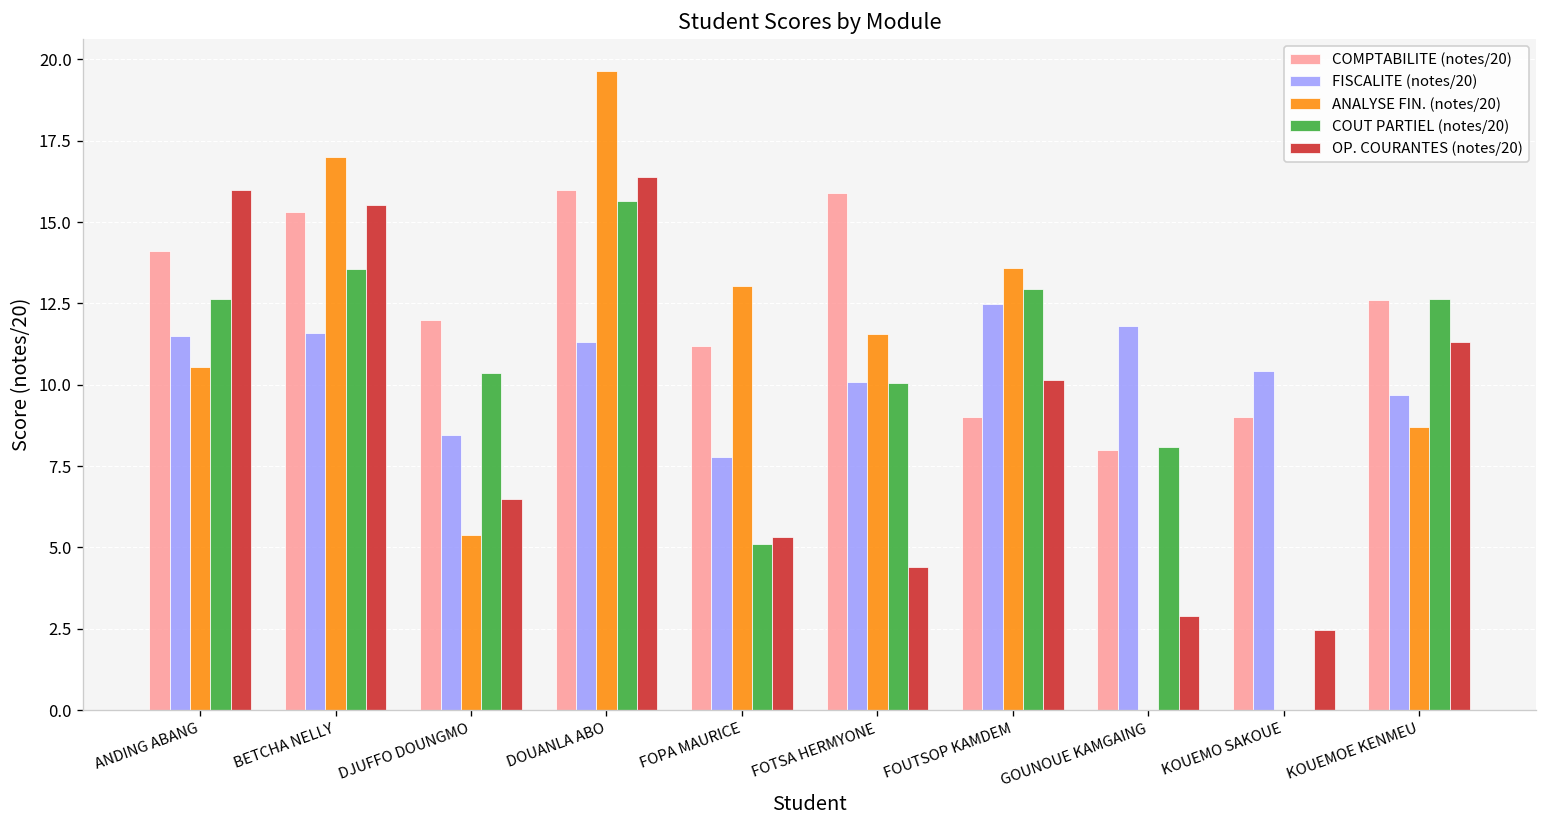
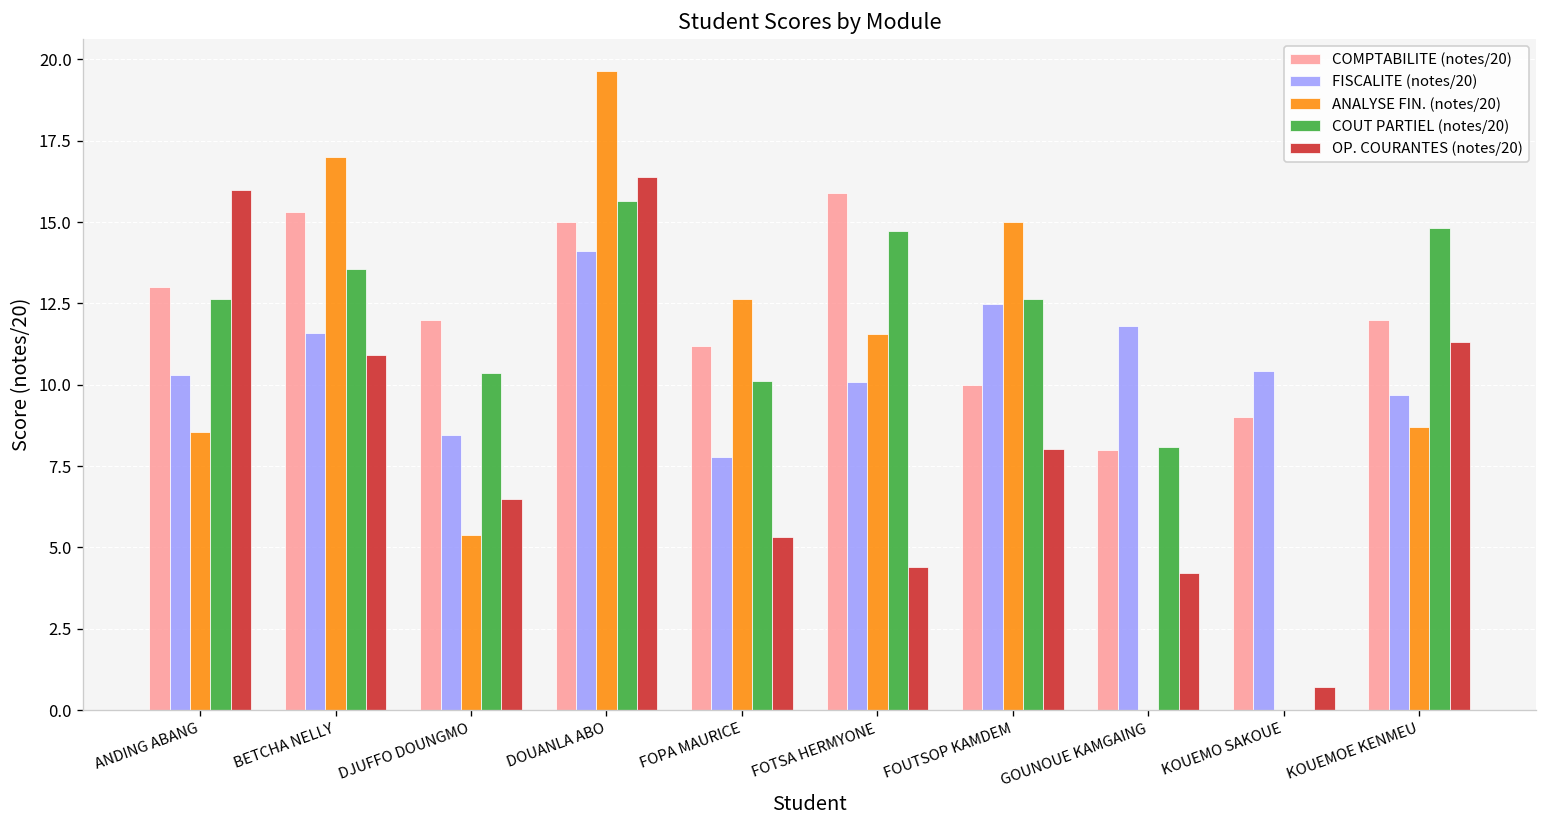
COMPTABILITE (notes/20), ANDING ABANG: 14.1 -> 13.0
FISCALITE (notes/20), ANDING ABANG: 11.5 -> 10.3
ANALYSE FIN. (notes/20), ANDING ABANG: 10.6 -> 8.6
OP. COURANTES (notes/20), BETCHA NELLY: 15.5 -> 10.9
COMPTABILITE (notes/20), DOUANLA ABO: 16 -> 15
FISCALITE (notes/20), DOUANLA ABO: 11.3 -> 14.1
ANALYSE FIN. (notes/20), FOPA MAURICE: 13.1 -> 12.6
COUT PARTIEL (notes/20), FOPA MAURICE: 5.1 -> 10.1
COUT PARTIEL (notes/20), FOTSA HERMYONE: 10.1 -> 14.7
COMPTABILITE (notes/20), FOUTSOP KAMDEM: 9 -> 10
ANALYSE FIN. (notes/20), FOUTSOP KAMDEM: 13.6 -> 15.0
COUT PARTIEL (notes/20), FOUTSOP KAMDEM: 13.0 -> 12.6
OP. COURANTES (notes/20), FOUTSOP KAMDEM: 10.1 -> 8.0
OP. COURANTES (notes/20), GOUNOUE KAMGAING: 2.9 -> 4.2
OP. COURANTES (notes/20), KOUEMO SAKOUE: 2.5 -> 0.7
COMPTABILITE (notes/20), KOUEMOE KENMEU: 12.6 -> 12.0
COUT PARTIEL (notes/20), KOUEMOE KENMEU: 12.7 -> 14.8
